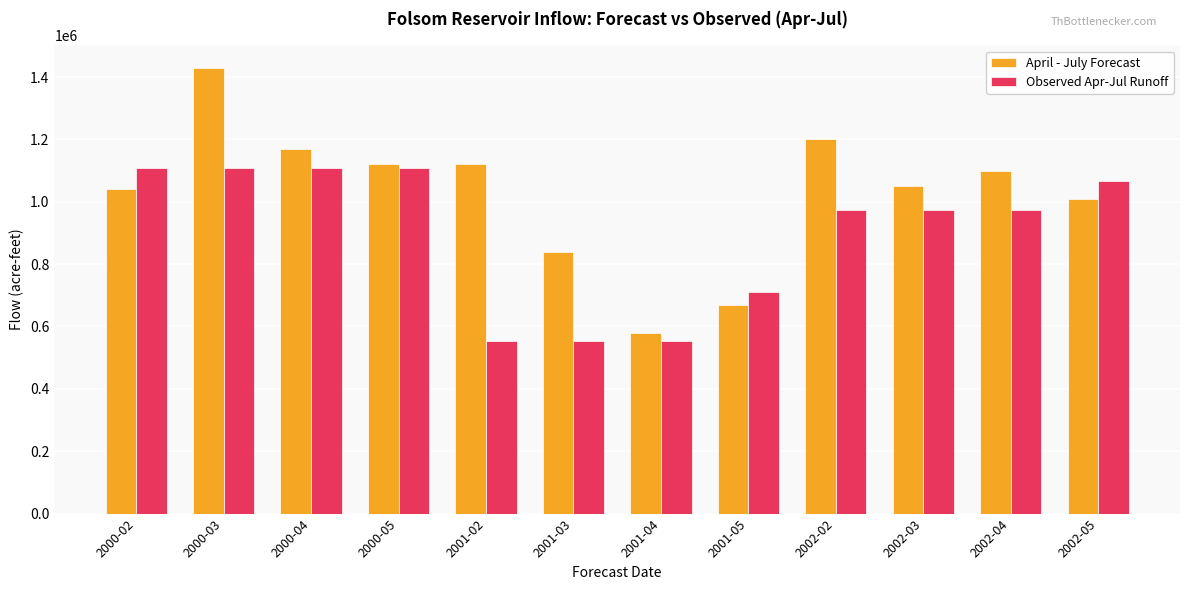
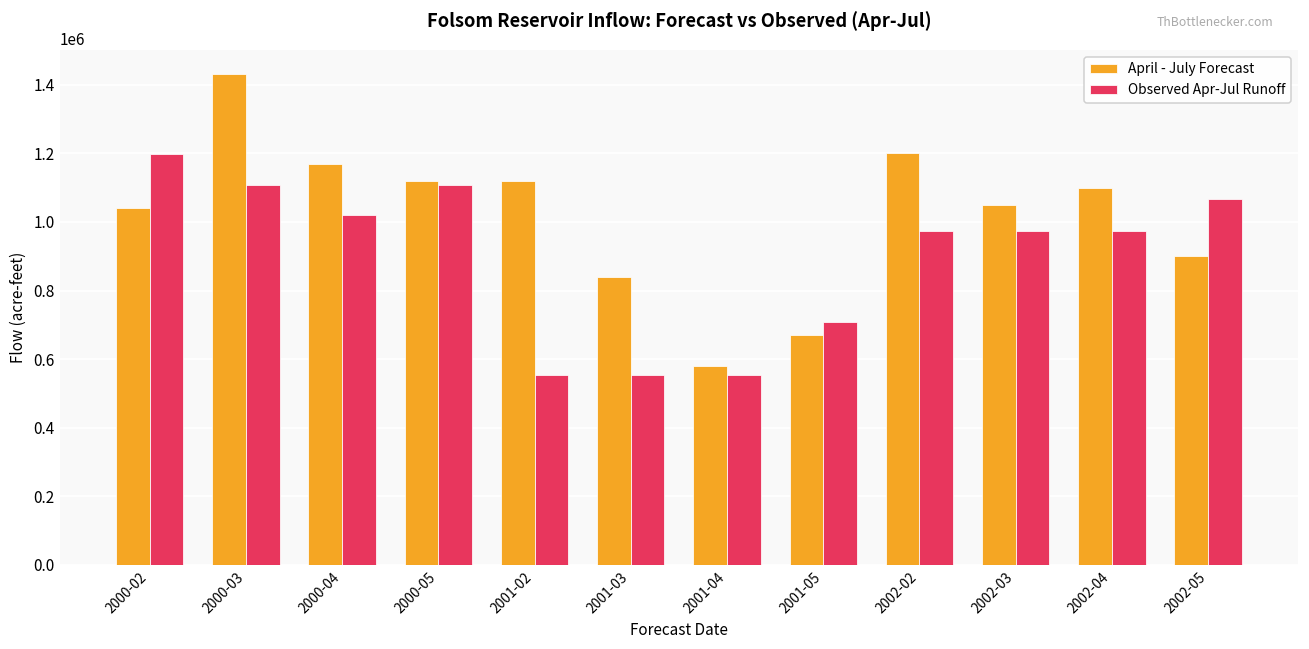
Observed Apr-Jul Runoff, 2000-02: 1110000 -> 1200000
Observed Apr-Jul Runoff, 2000-04: 1110000 -> 1020000
April - July Forecast, 2002-05: 1010000 -> 900000
